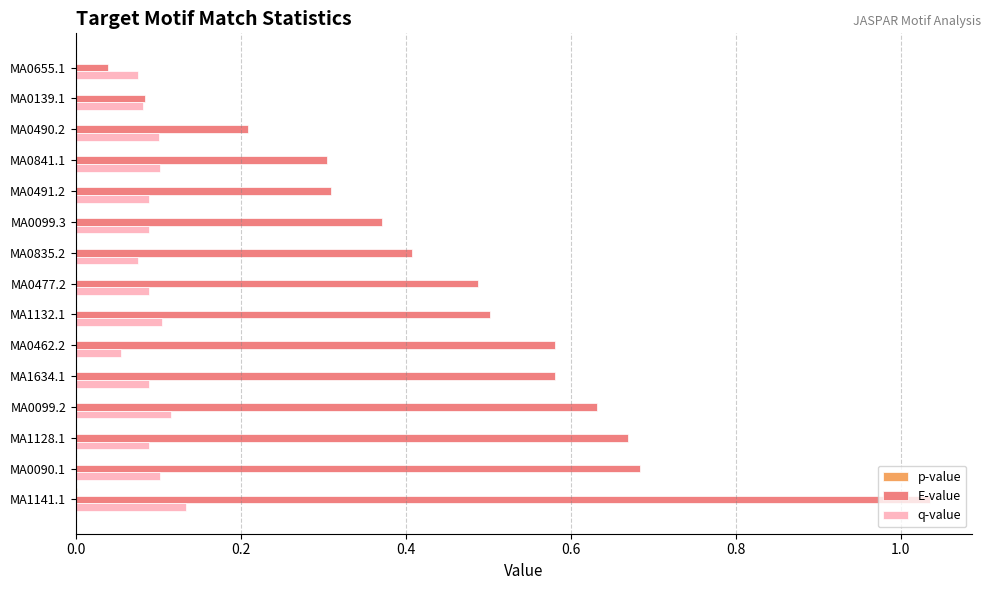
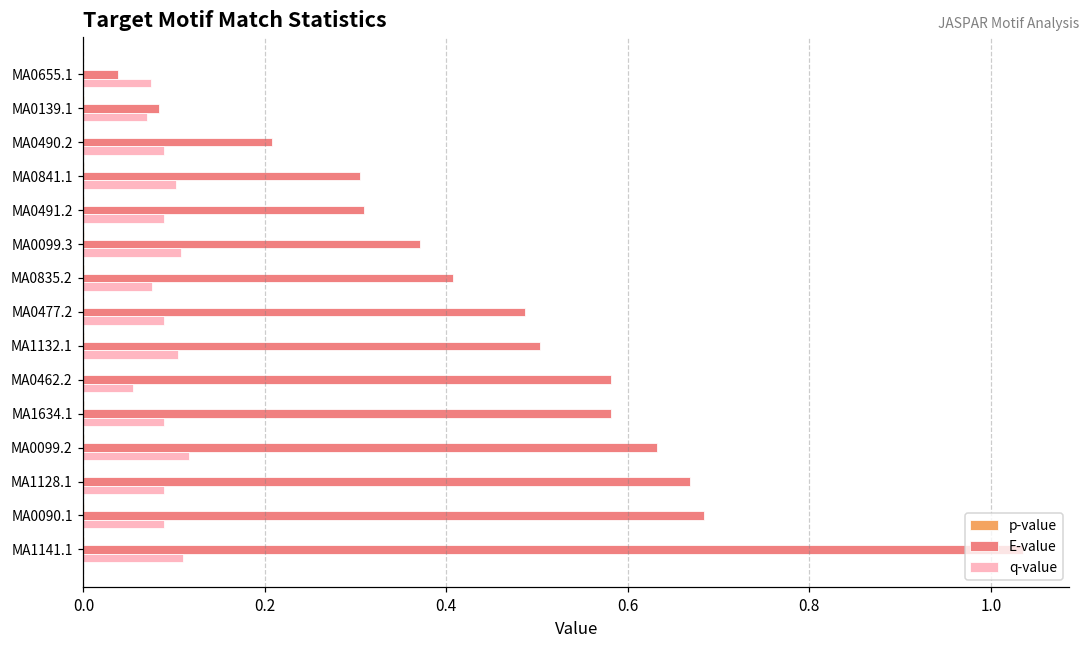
q-value, MA0139.1: 0.08 -> 0.07
q-value, MA0490.2: 0.10 -> 0.09
q-value, MA0099.3: 0.09 -> 0.11
q-value, MA0090.1: 0.10 -> 0.09
q-value, MA1141.1: 0.13 -> 0.11
